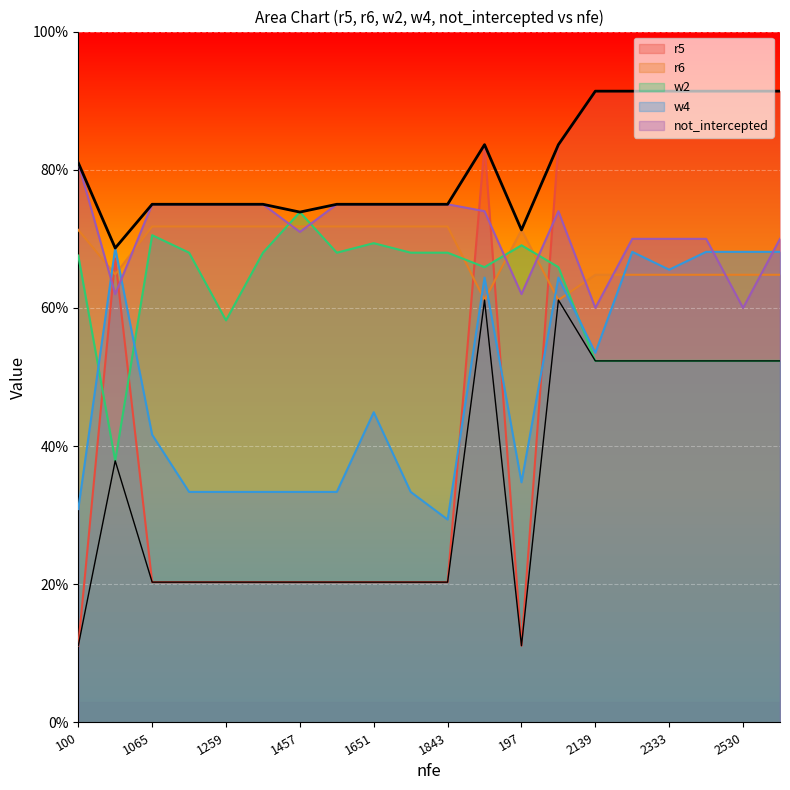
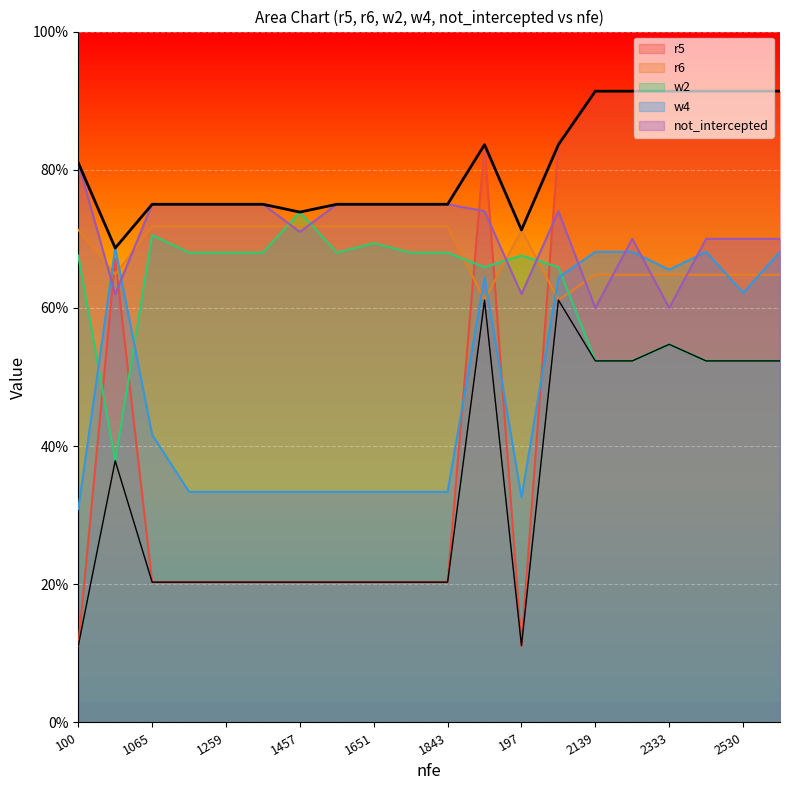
w2, 1259: 58% -> 68%
w4, 1651: 45% -> 33%
w4, 1843: 29% -> 33%
w2, 197: 69% -> 68%
w4, 197: 35% -> 33%
w4, 2139: 53% -> 68%
w2, 2333: 52% -> 55%
not_intercepted, 2333: 70% -> 60%
w4, 2530: 68% -> 62%
not_intercepted, 2530: 60% -> 70%
